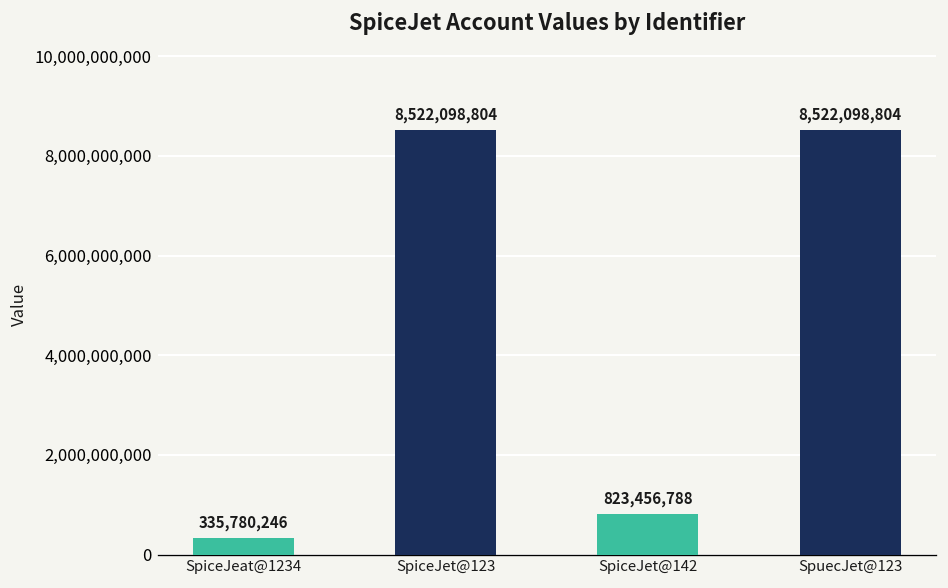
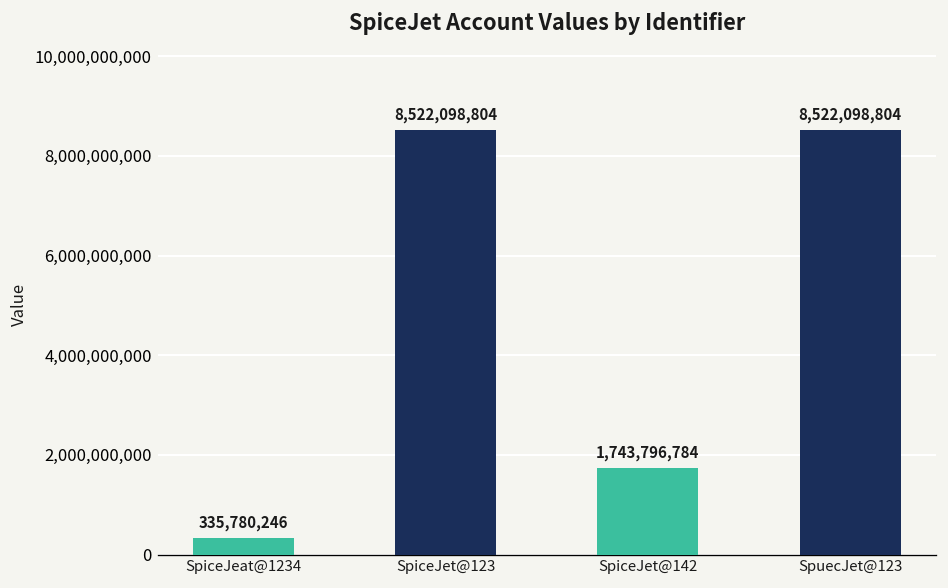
SpiceJet@142: 823,456,788 -> 1,743,796,784
